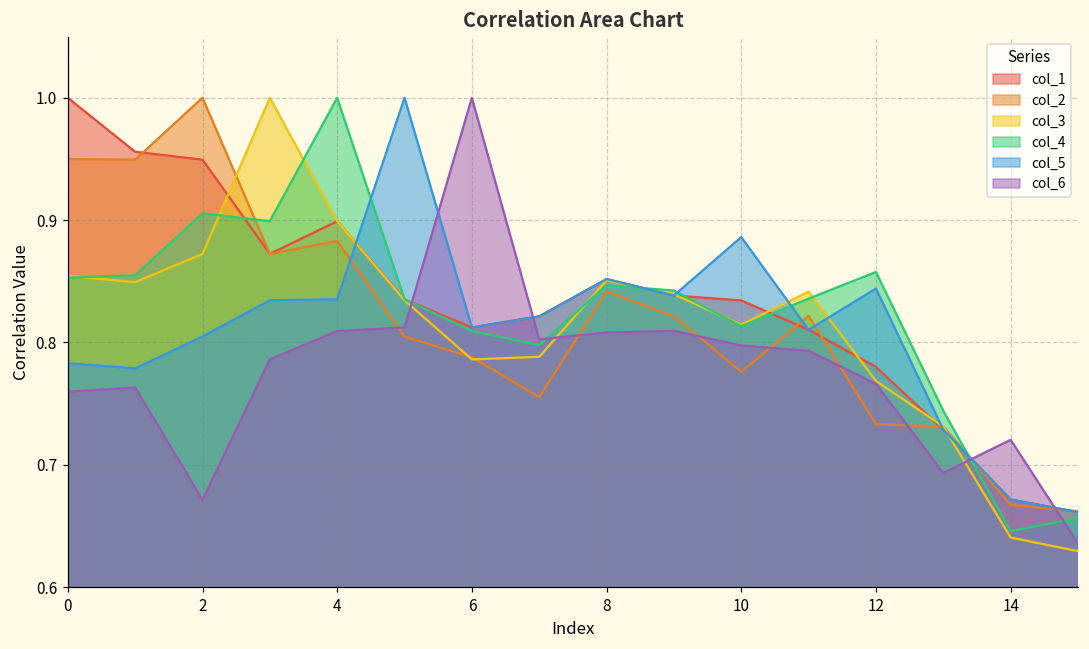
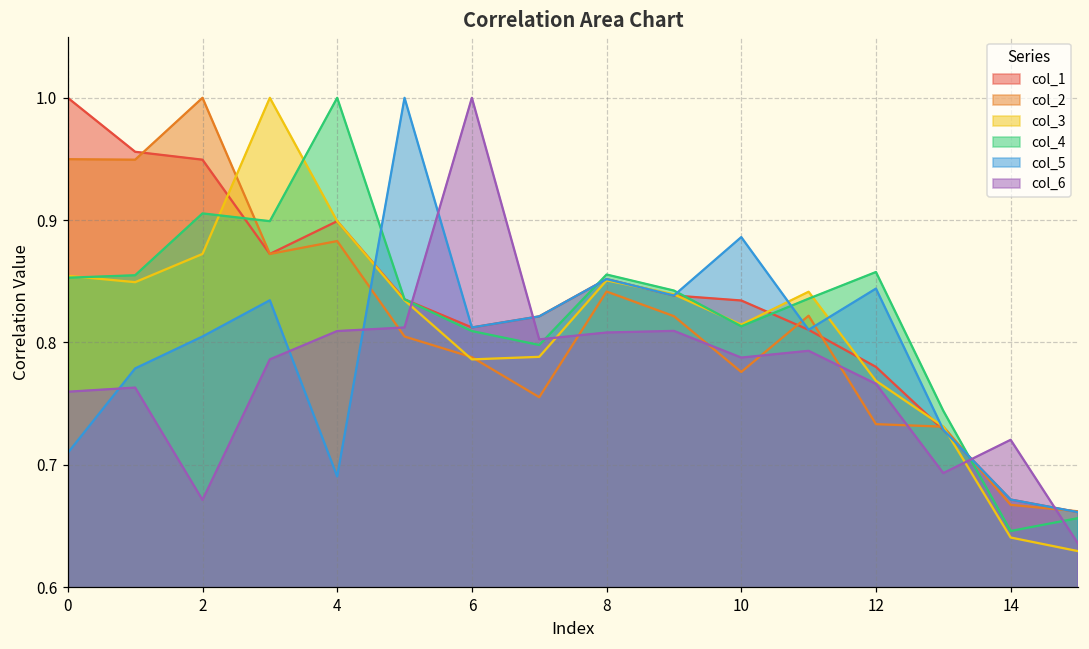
col_5, 0: 0.783 -> 0.710
col_5, 4: 0.835 -> 0.690
col_4, 8: 0.847 -> 0.856
col_6, 10: 0.797 -> 0.788
